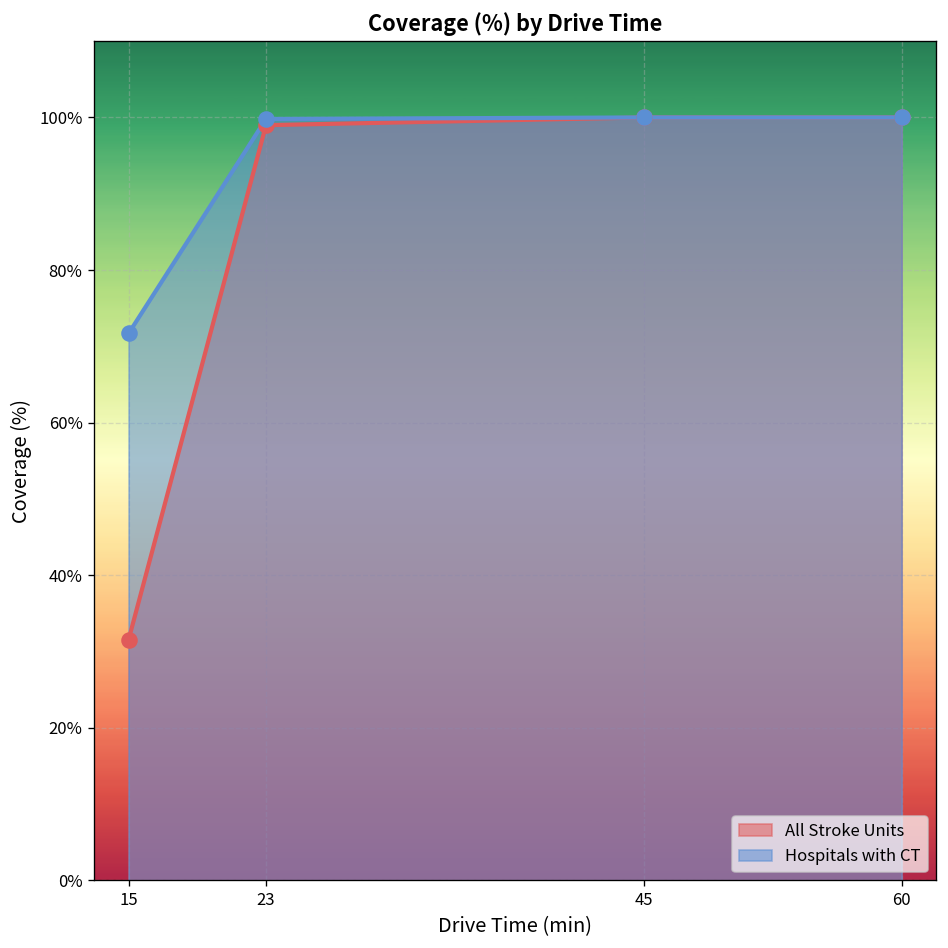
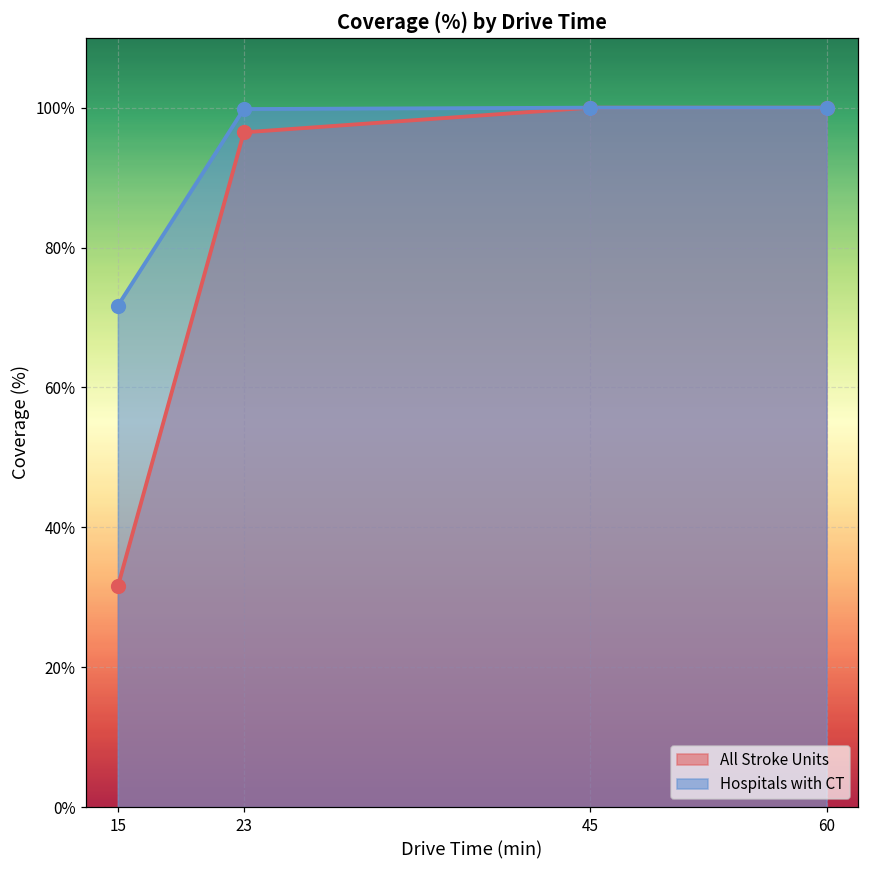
All Stroke Units, 23: 99% -> 96%
